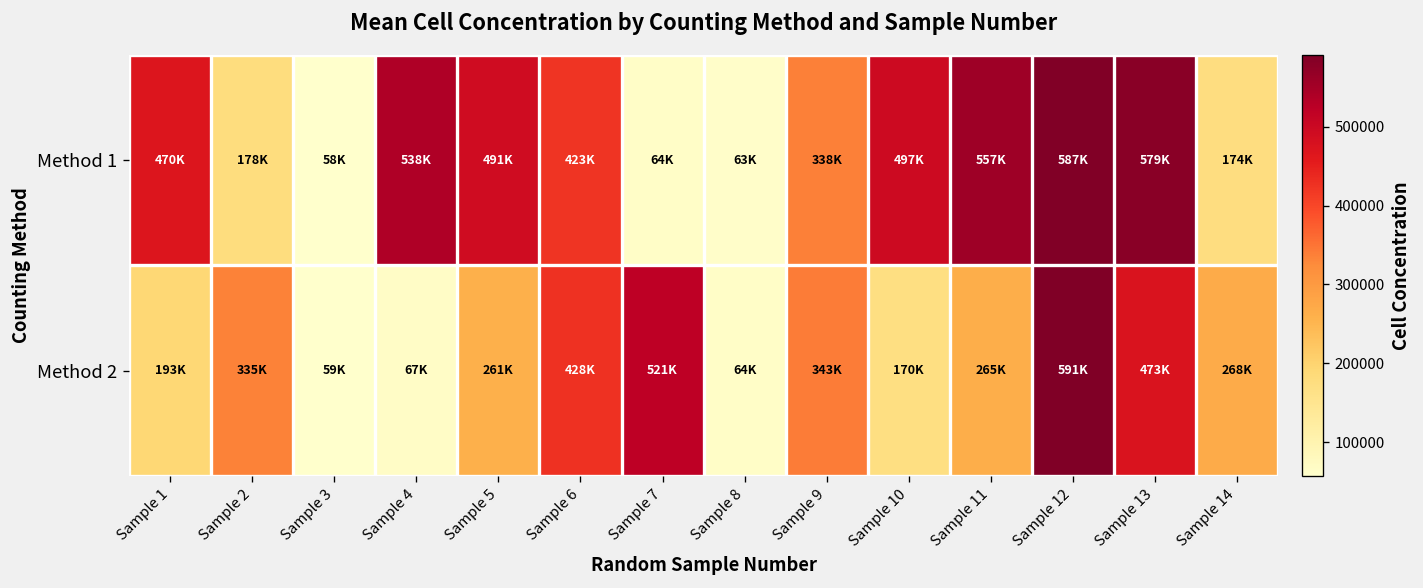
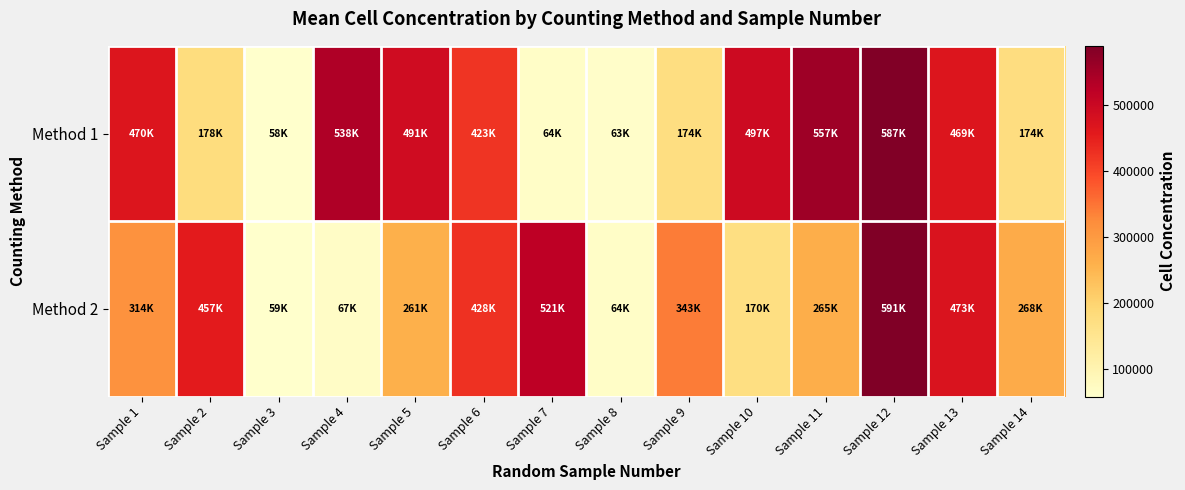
Method 1, Sample 9: 338K -> 174K
Method 1, Sample 13: 579K -> 469K
Method 2, Sample 1: 193K -> 314K
Method 2, Sample 2: 335K -> 457K
